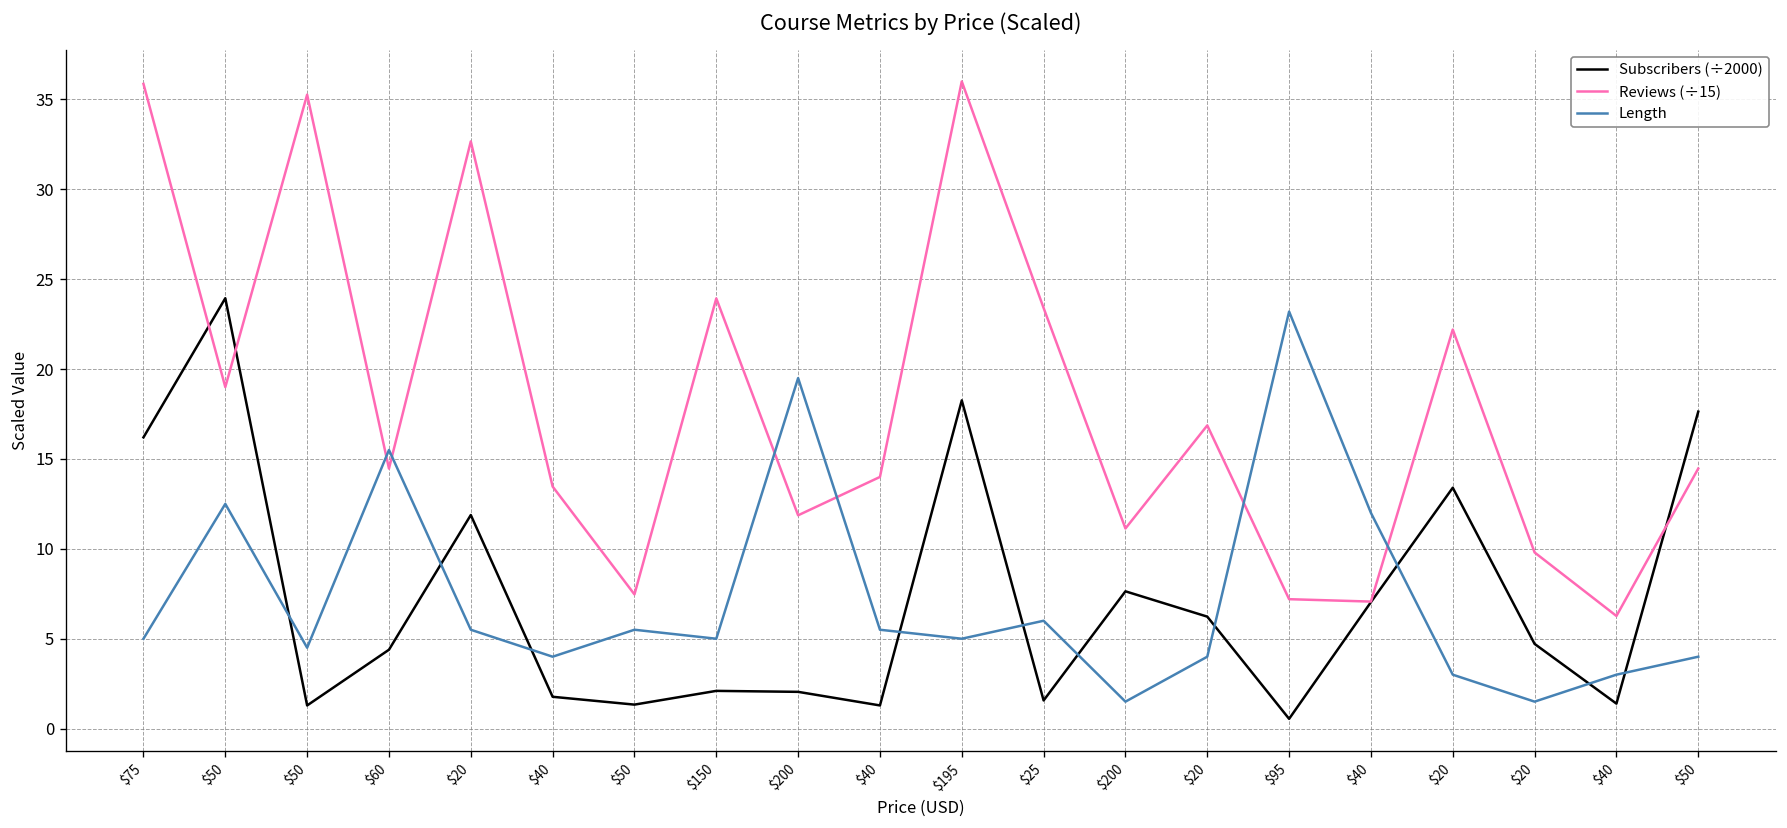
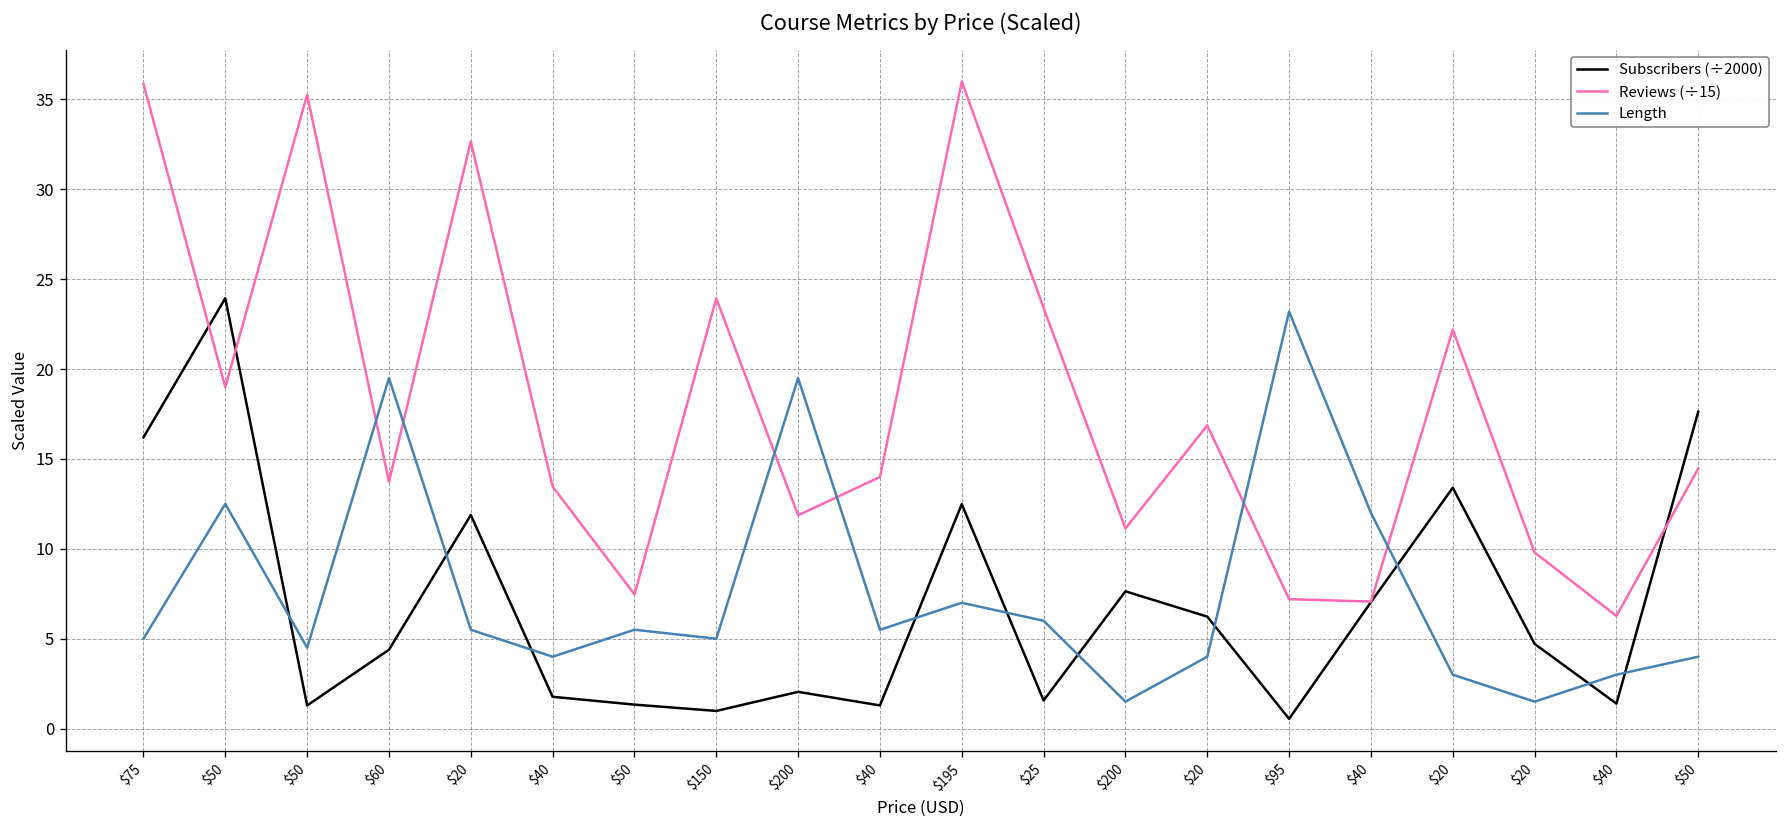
Reviews (÷15), $60: 14.5 -> 13.7
Length, $60: 15.5 -> 19.5
Subscribers (÷2000), $150: 2.1 -> 1.0
Subscribers (÷2000), $195: 18.3 -> 12.5
Length, $195: 5 -> 7
